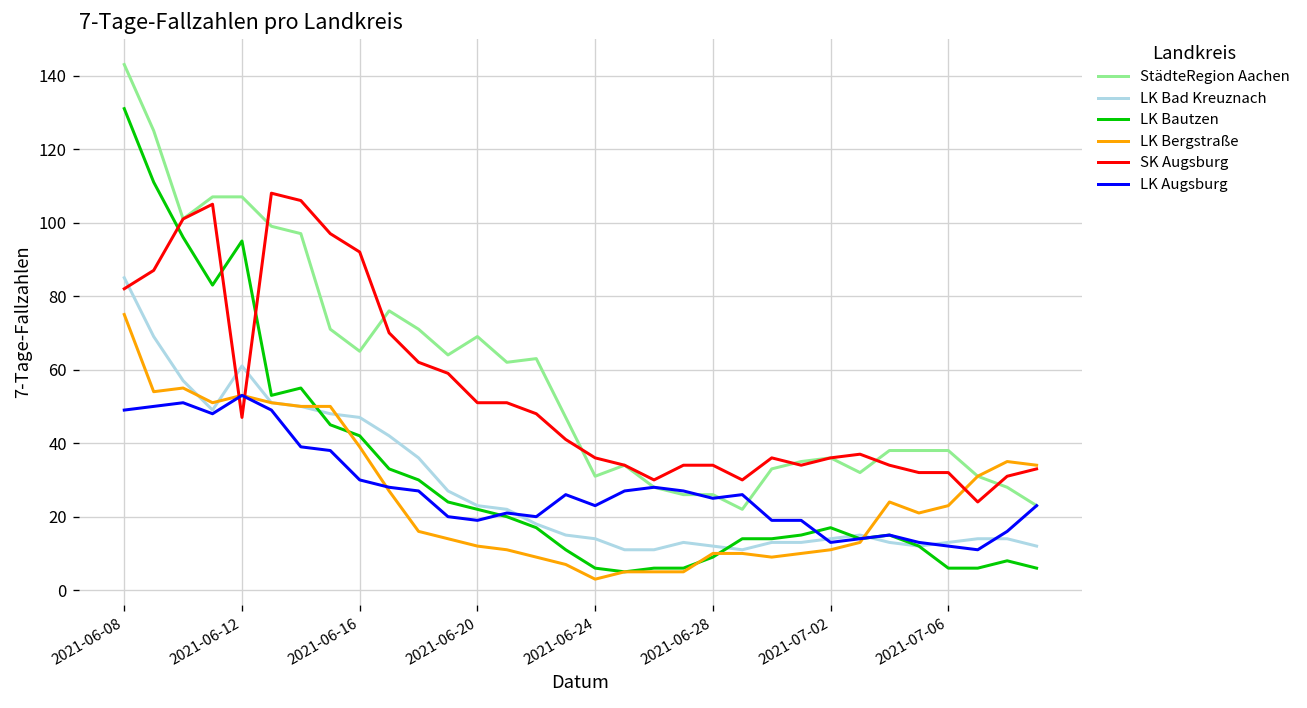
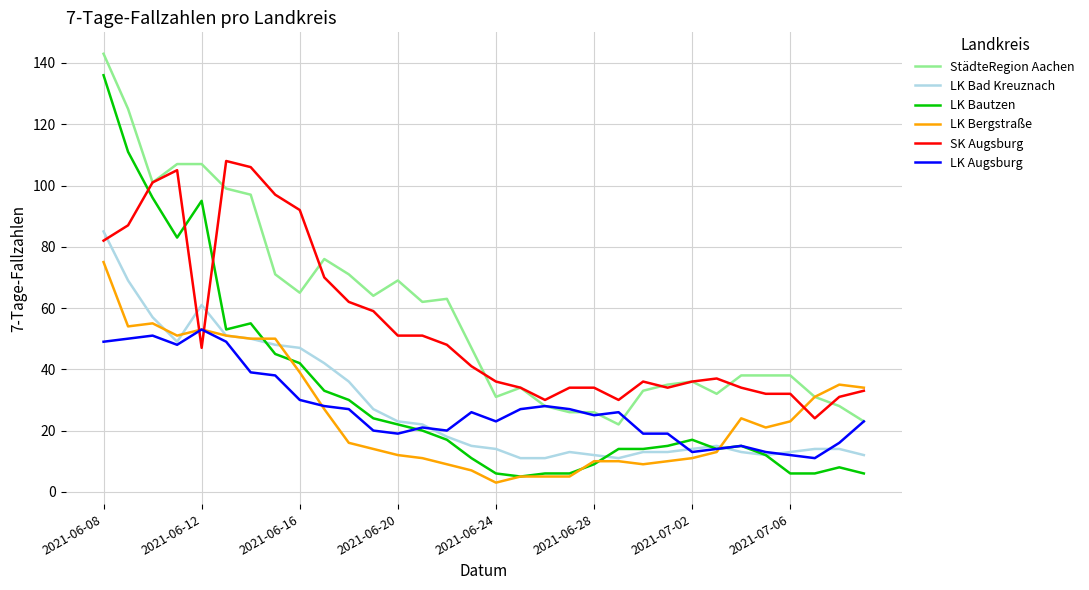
LK Bautzen, 2021-06-08: 131 -> 136
